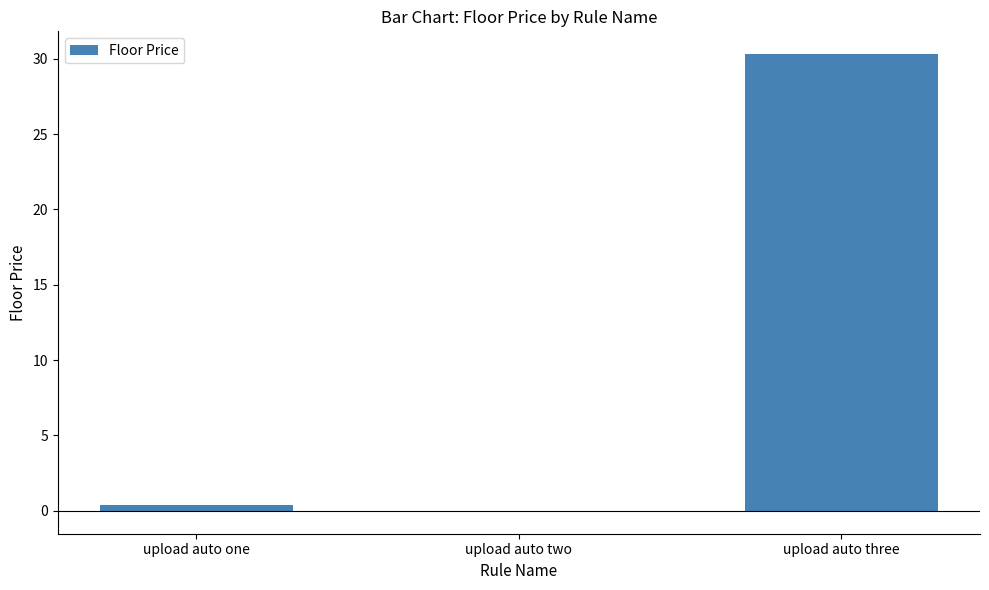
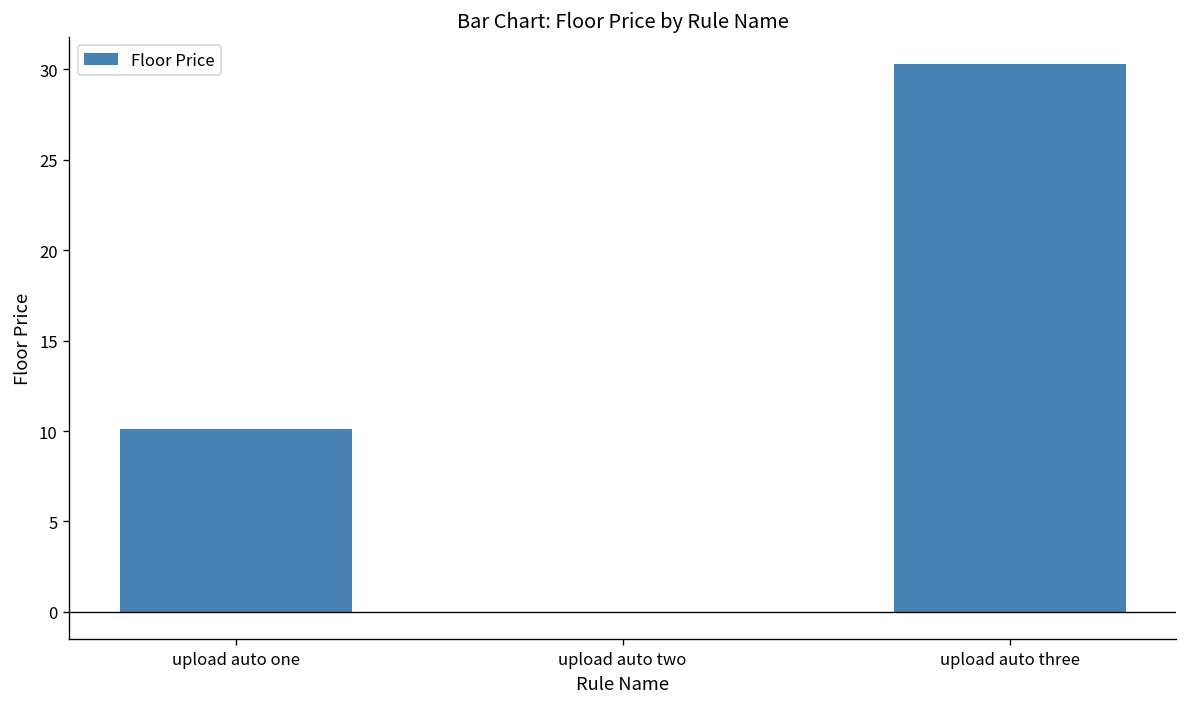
upload auto one: 0.4 -> 10.1
